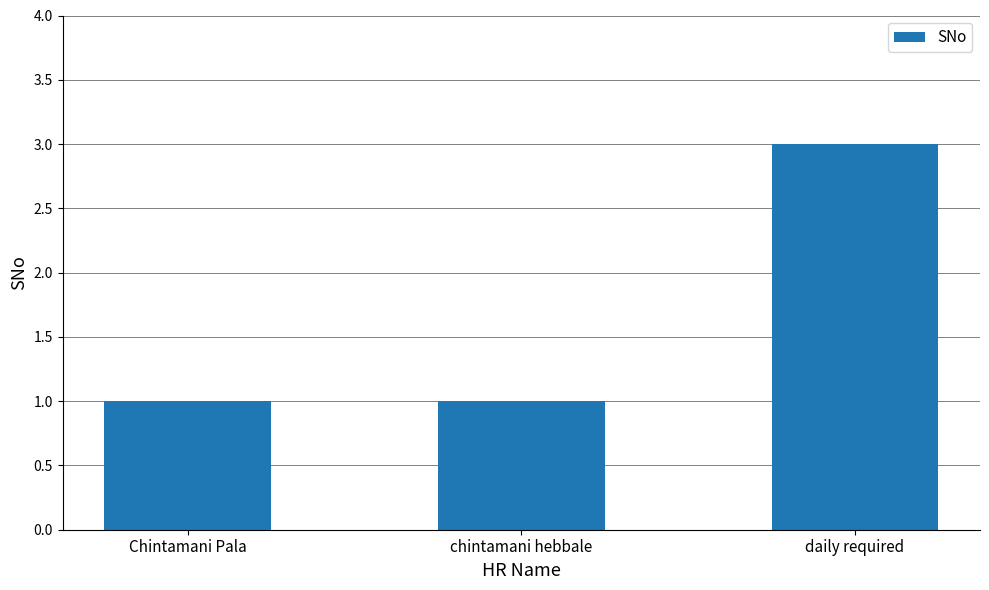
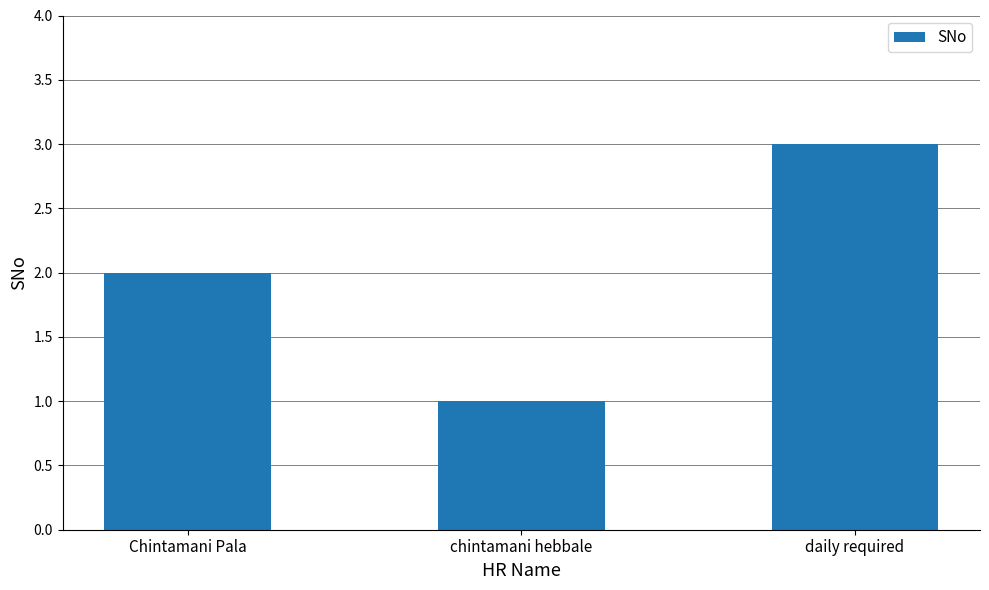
Chintamani Pala: 1 -> 2
